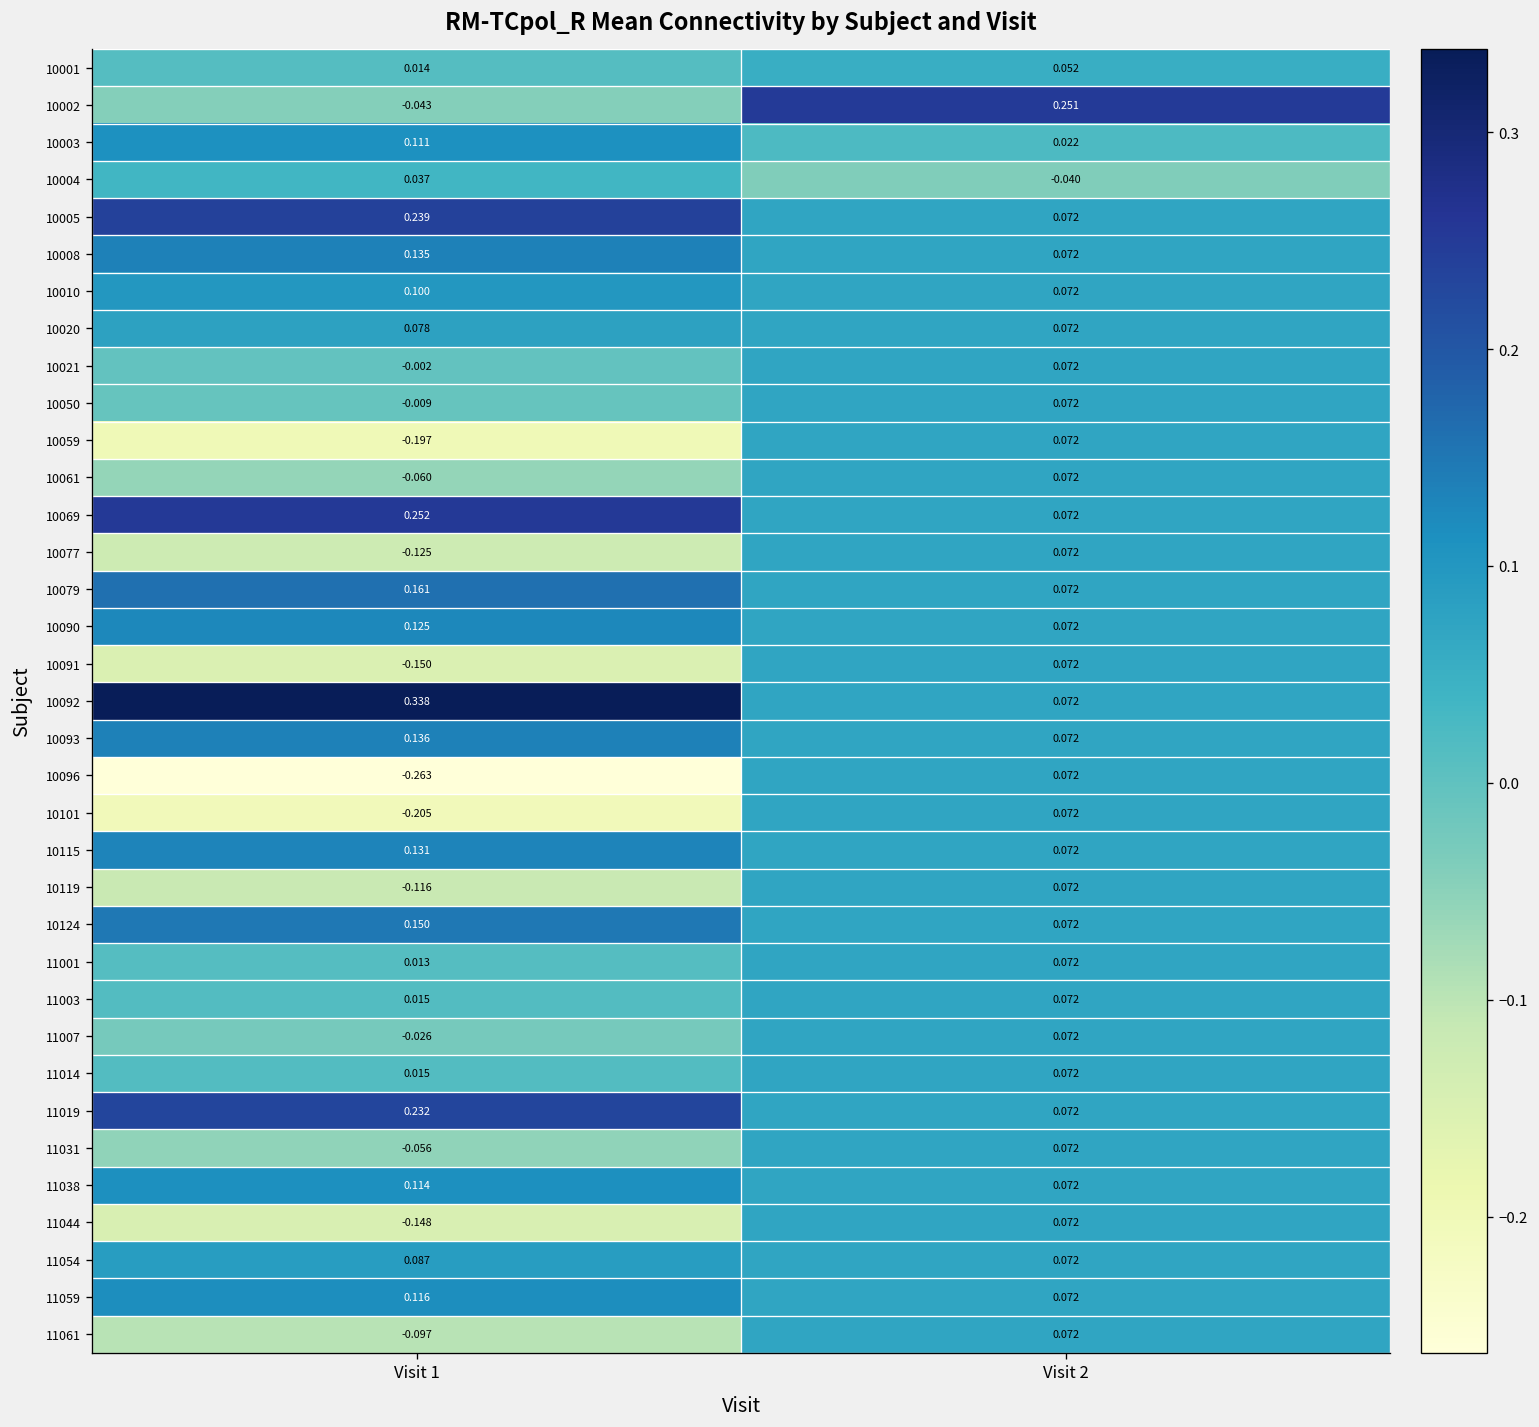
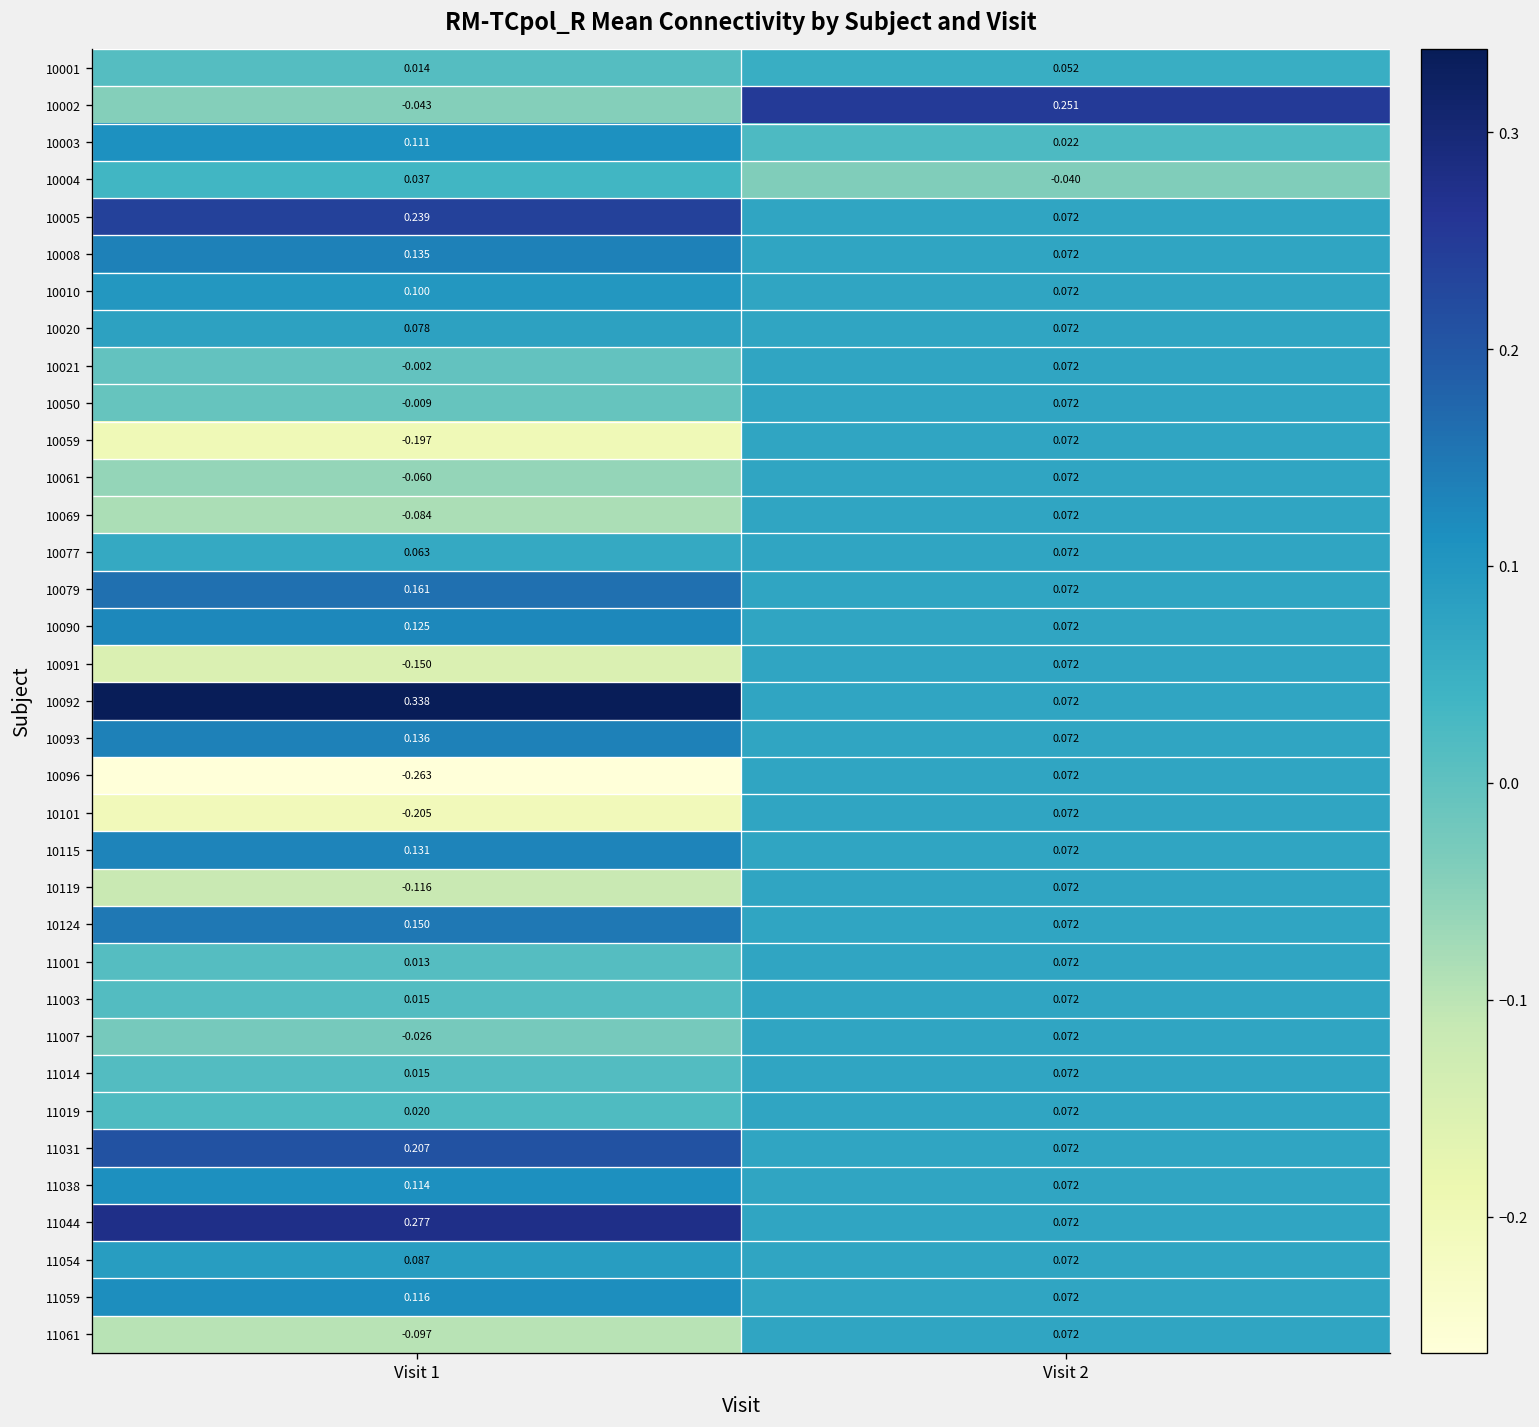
10069, Visit 1: 0.252 -> -0.084
10077, Visit 1: -0.125 -> 0.063
11019, Visit 1: 0.232 -> 0.020
11031, Visit 1: -0.056 -> 0.207
11044, Visit 1: -0.148 -> 0.277
